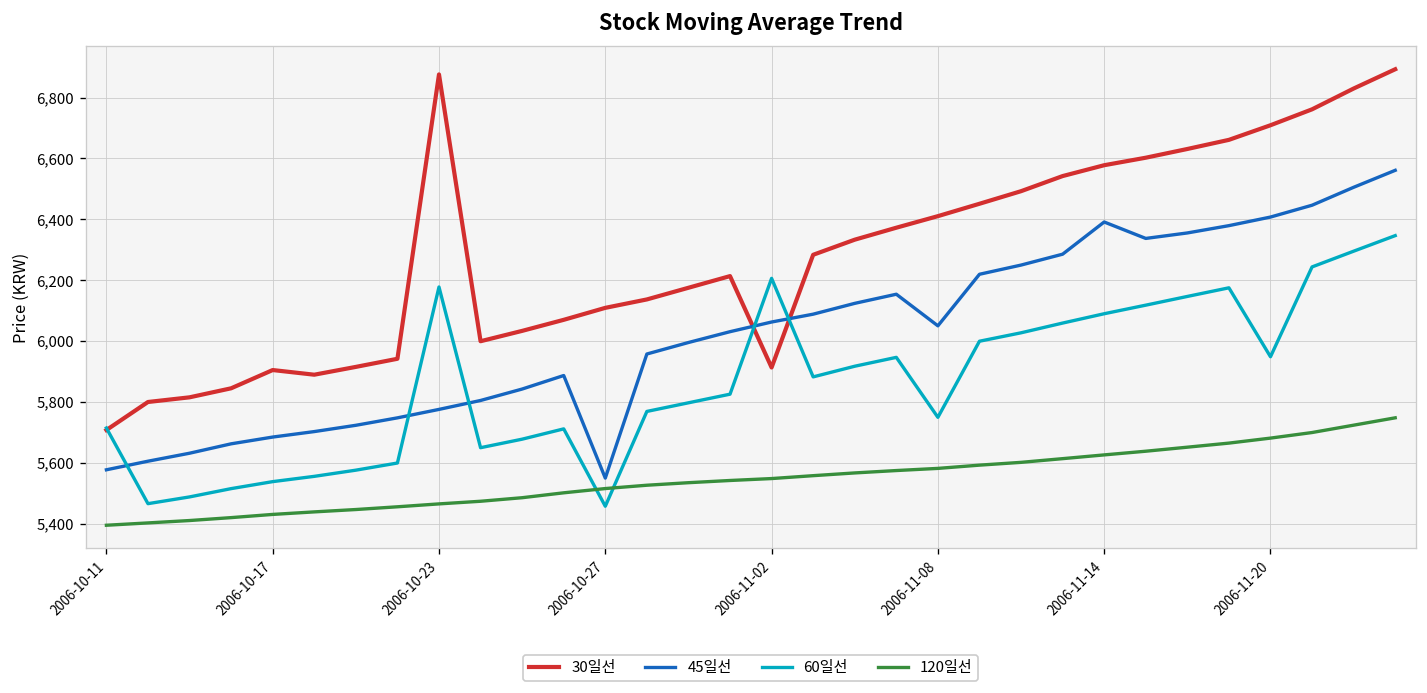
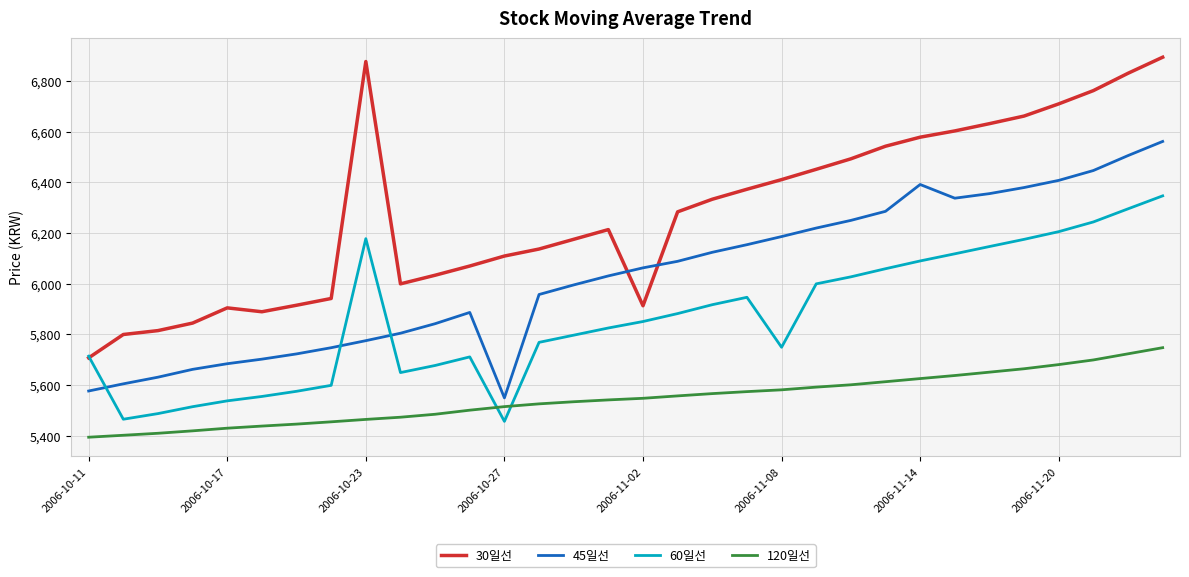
60일선, 2006-11-02: 6,210 -> 5,850
45일선, 2006-11-08: 6,050 -> 6,190
60일선, 2006-11-20: 5,950 -> 6,210
